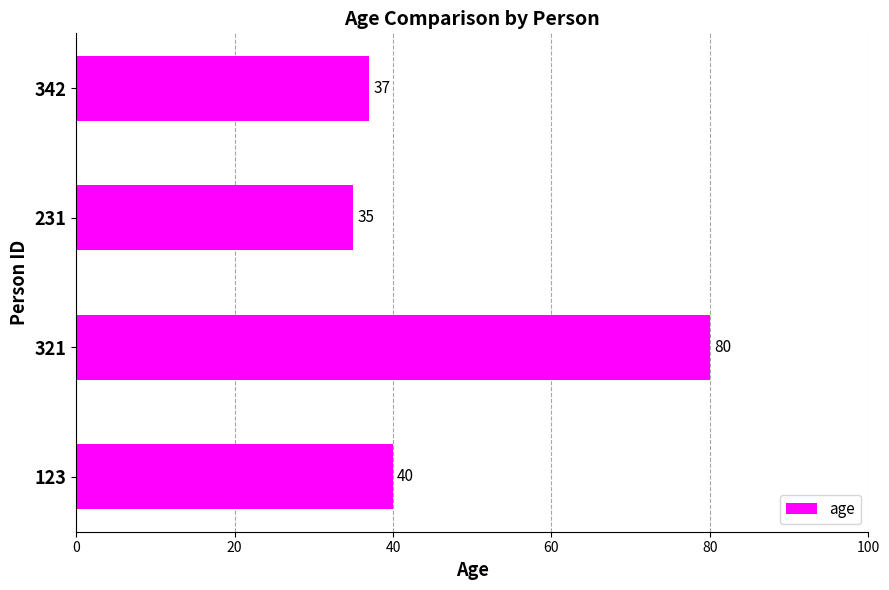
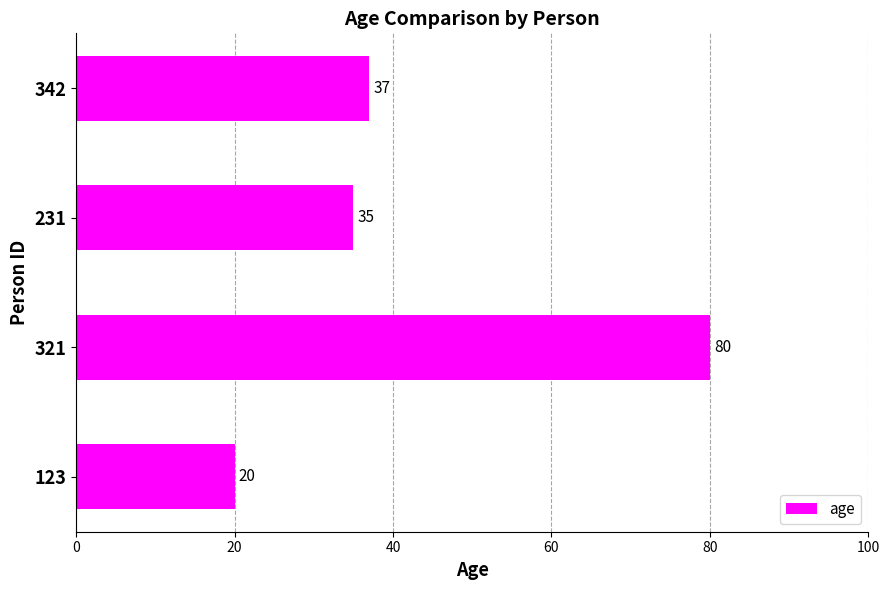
123: 40 -> 20
